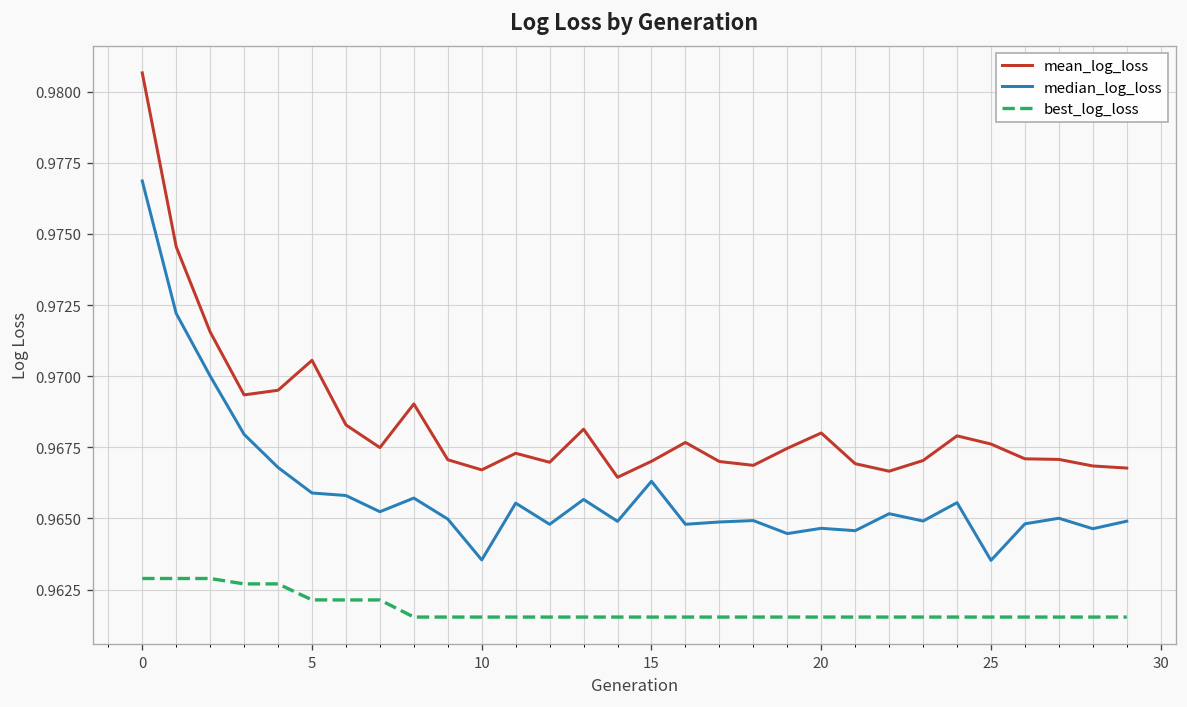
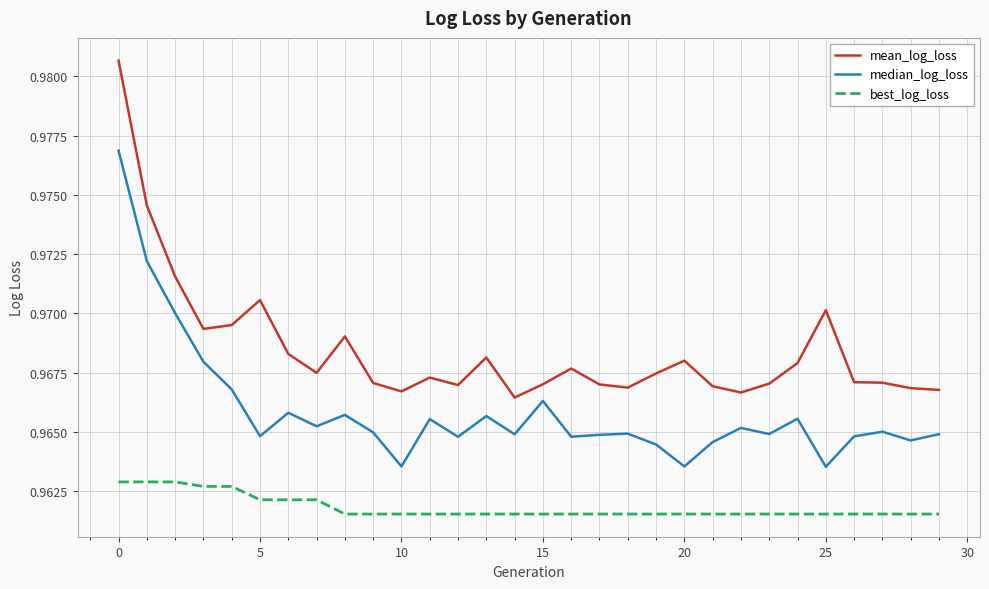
median_log_loss, 5: 0.9659 -> 0.9648
median_log_loss, 20: 0.9647 -> 0.9635
mean_log_loss, 25: 0.9676 -> 0.9701
